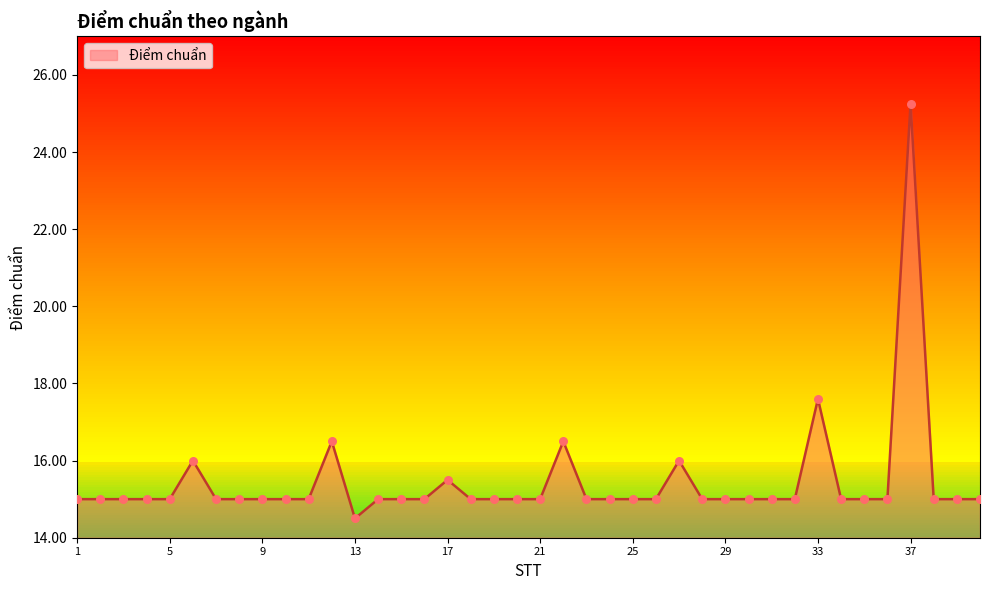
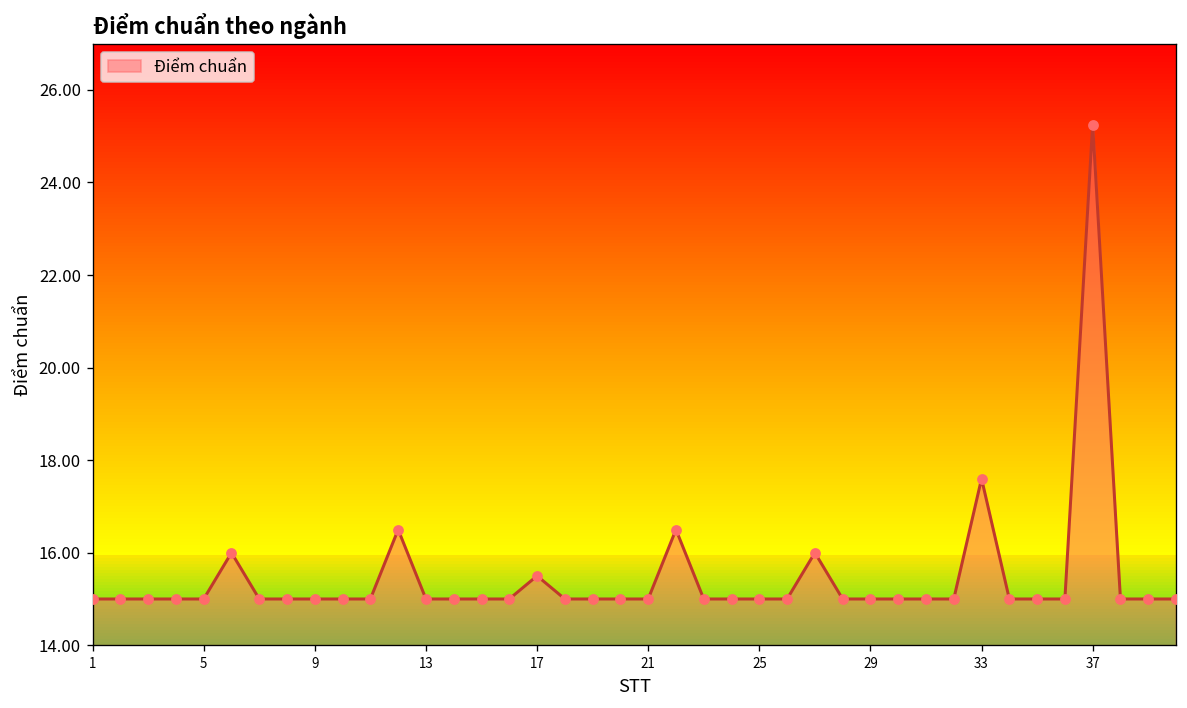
Điểm chuẩn, 13: 14.5 -> 15.0
